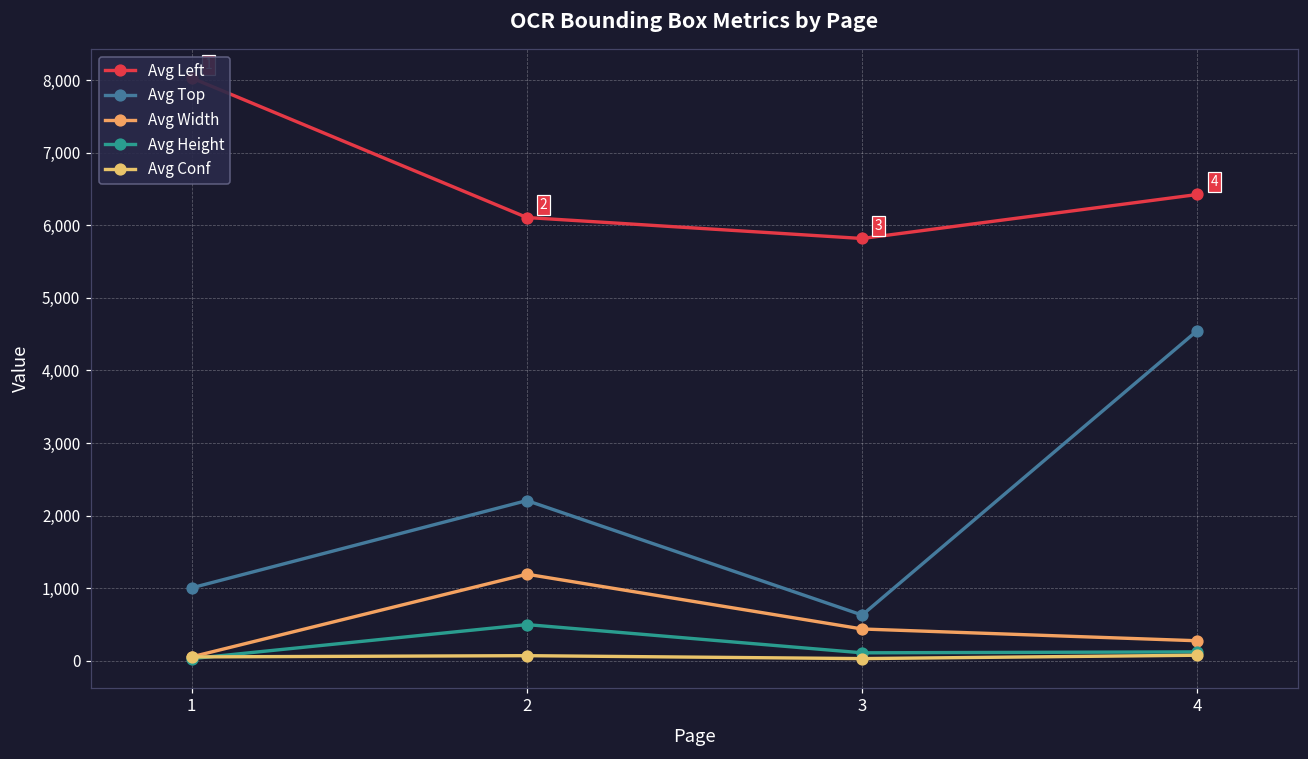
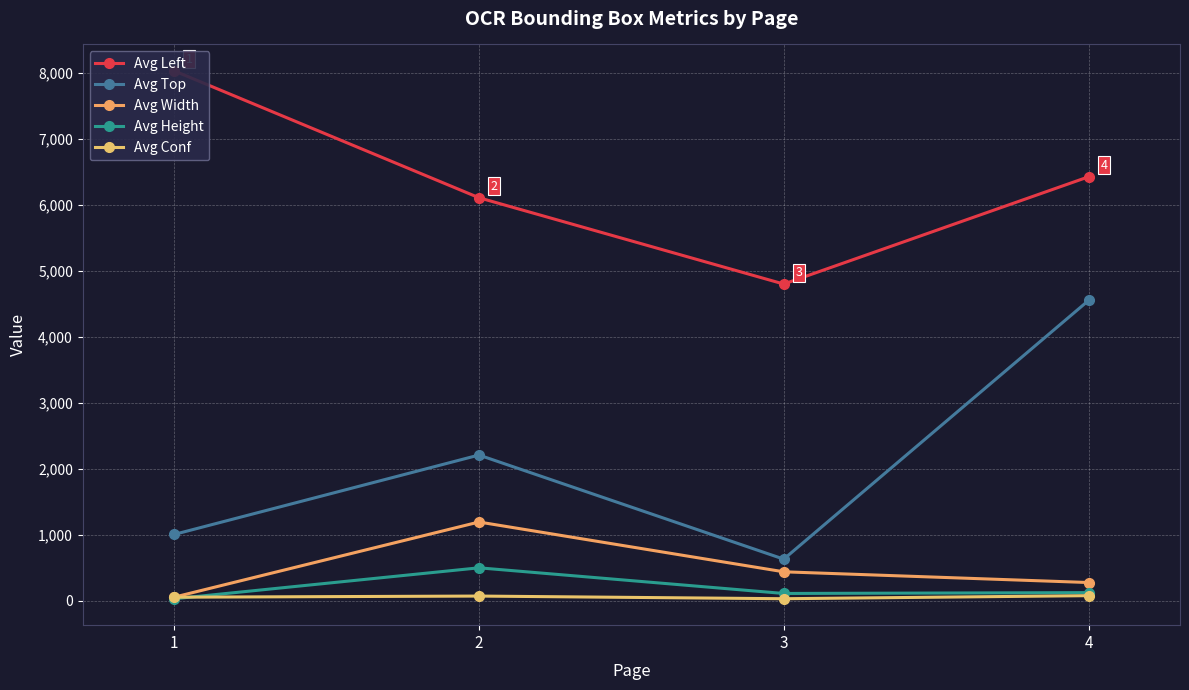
Avg Left, 3: 5,800 -> 4,800
